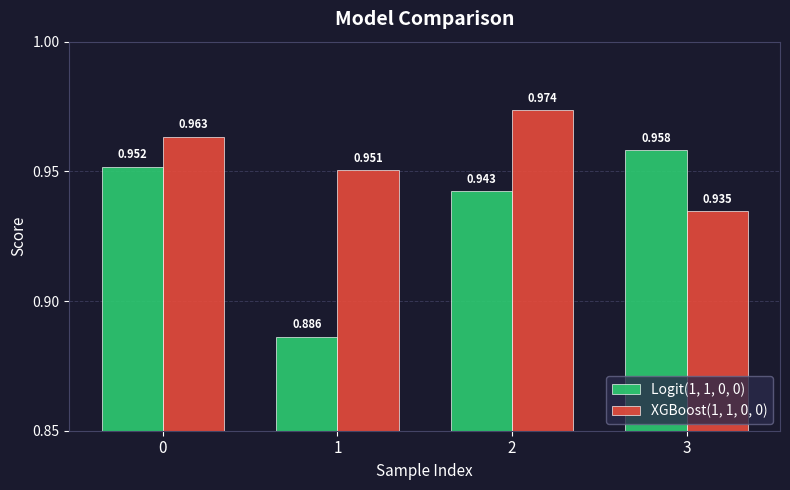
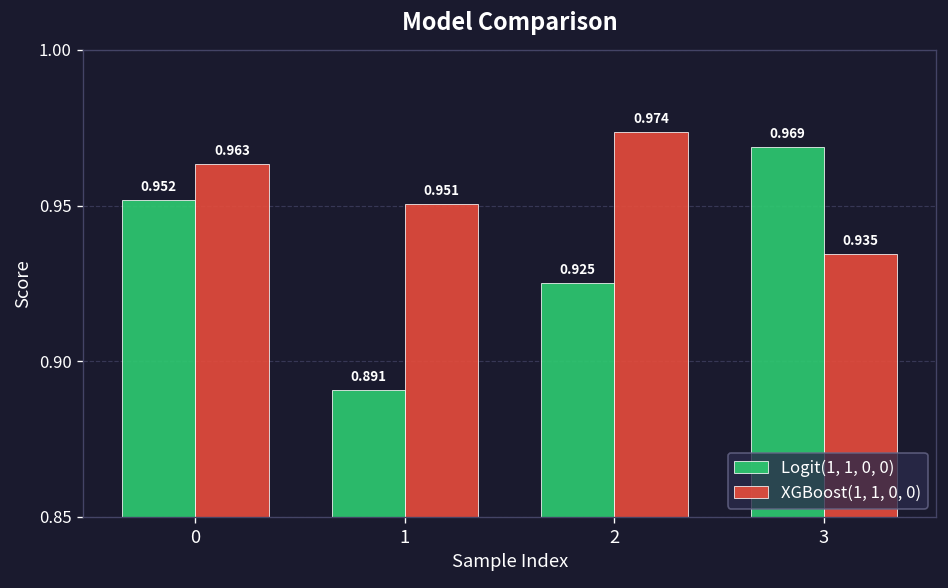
Logit(1, 1, 0, 0), 1: 0.886 -> 0.891
Logit(1, 1, 0, 0), 2: 0.943 -> 0.925
Logit(1, 1, 0, 0), 3: 0.958 -> 0.969
